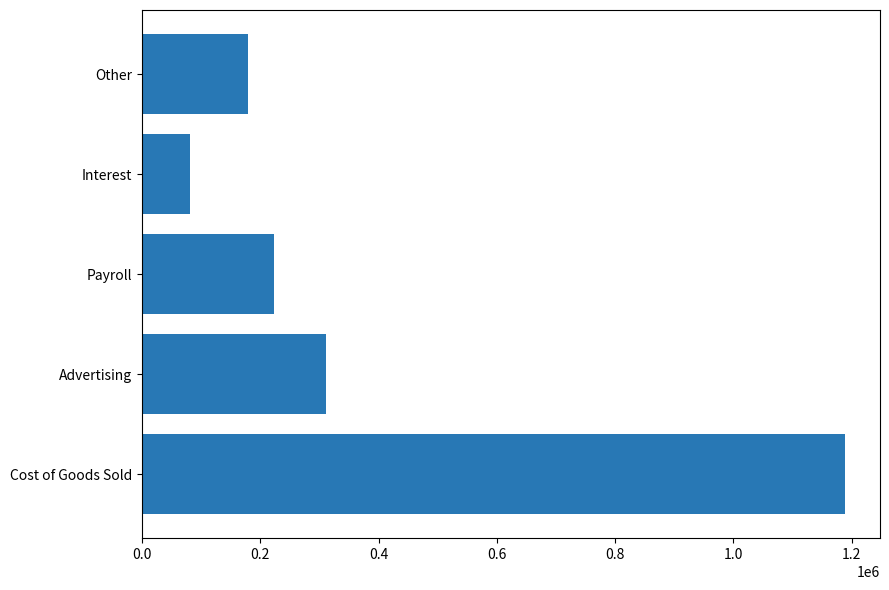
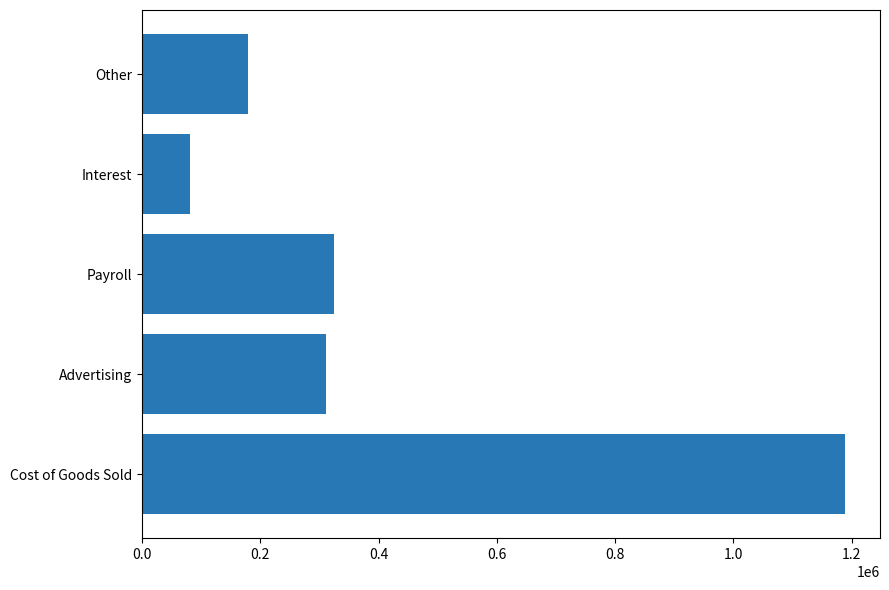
Payroll: 220000 -> 320000
